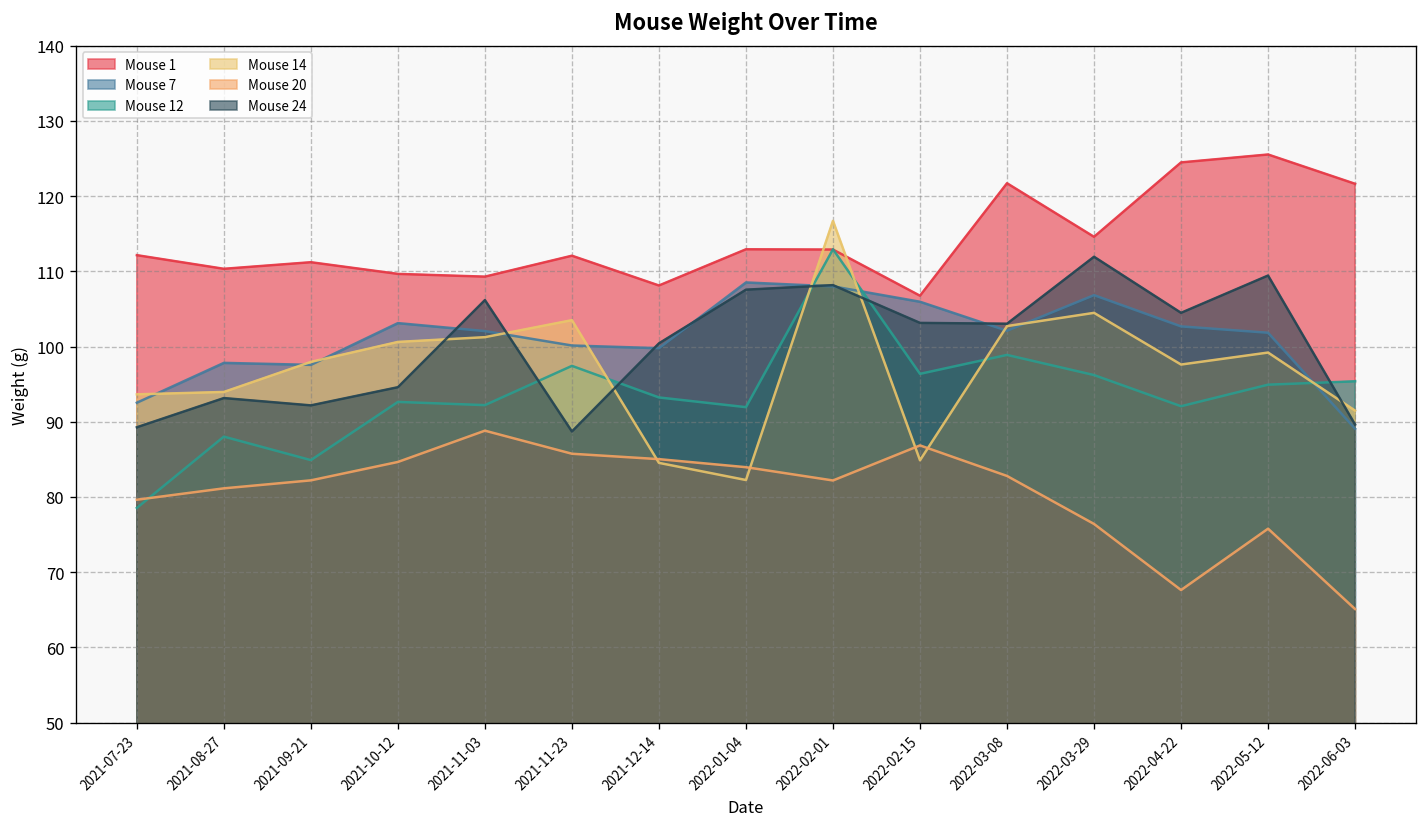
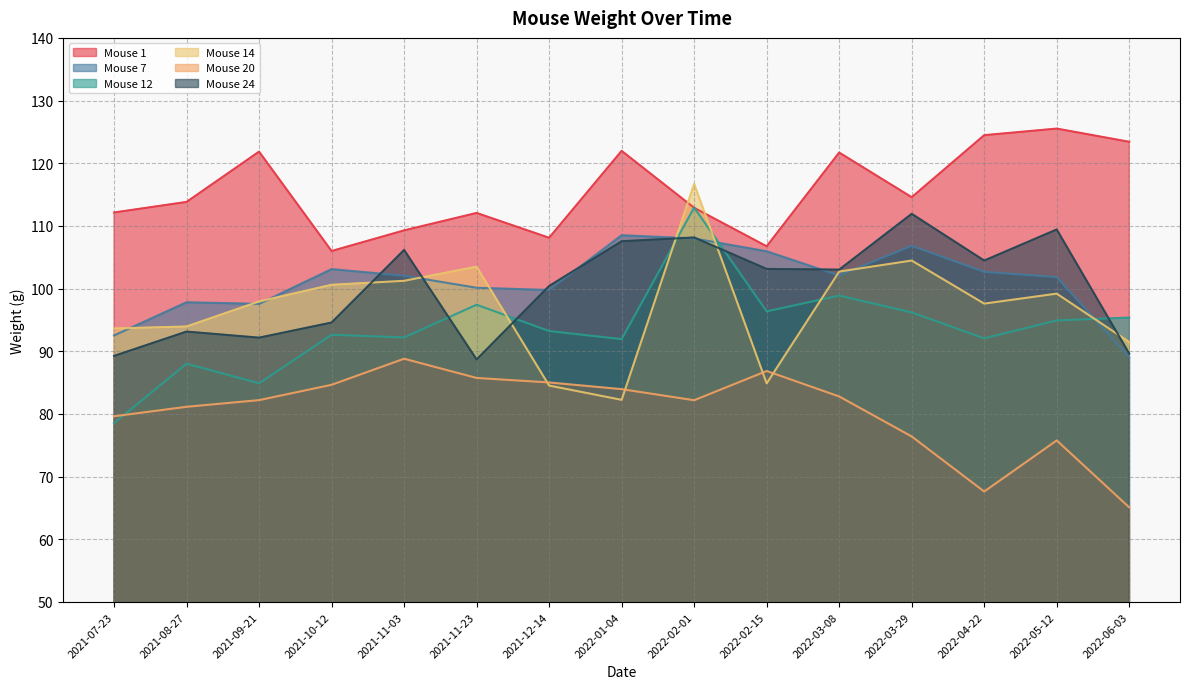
Mouse 1, 2021-08-27: 110 -> 114
Mouse 1, 2021-09-21: 111 -> 122
Mouse 1, 2021-10-12: 110 -> 106
Mouse 1, 2022-01-04: 113 -> 122
Mouse 1, 2022-06-03: 122 -> 123
